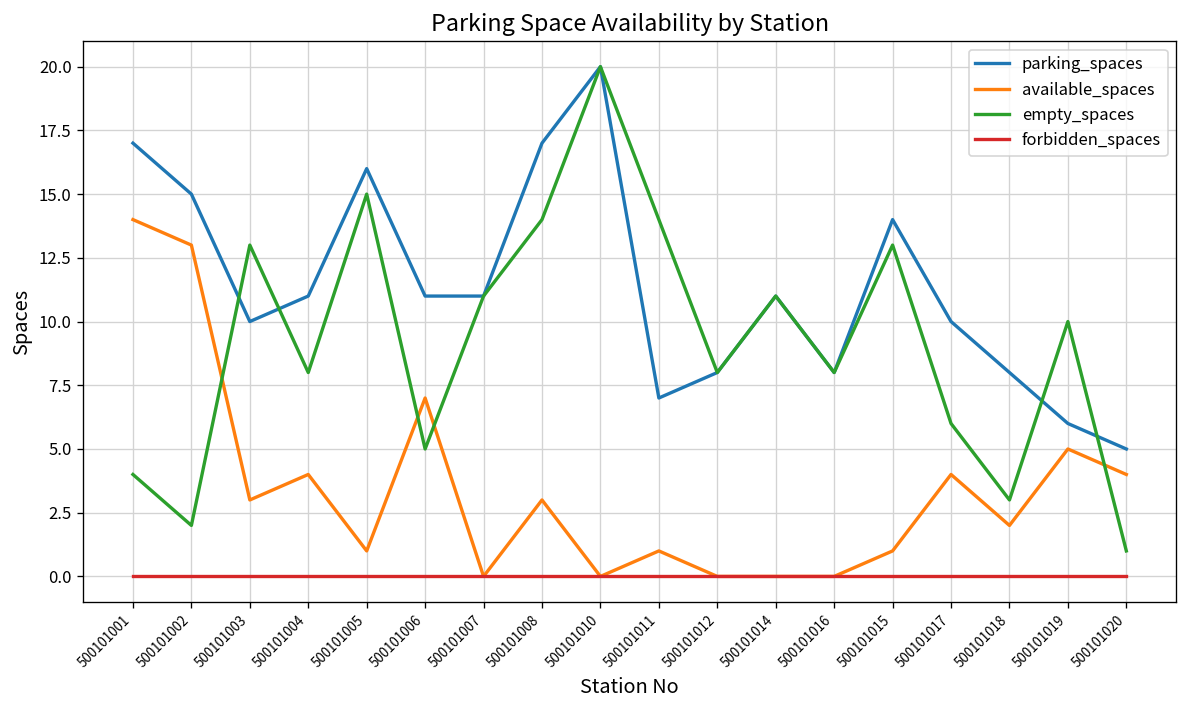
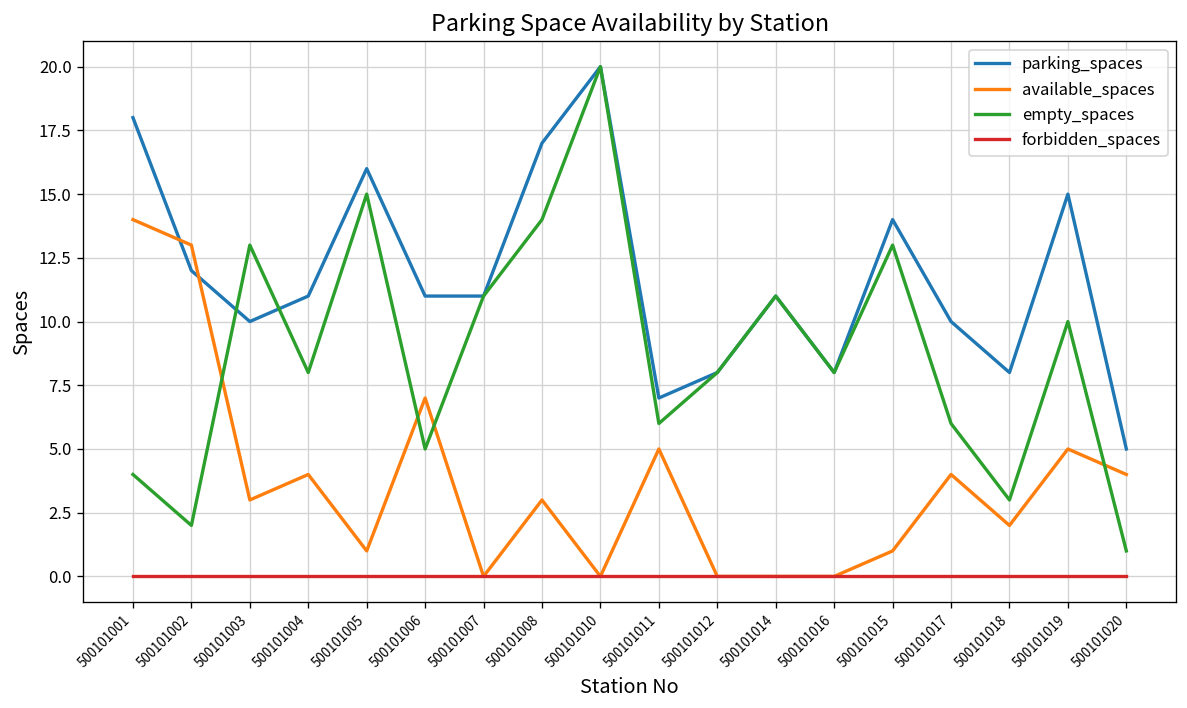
parking_spaces, 500101001: 17 -> 18
parking_spaces, 500101002: 15 -> 12
available_spaces, 500101011: 1 -> 5
empty_spaces, 500101011: 14 -> 6
parking_spaces, 500101019: 6 -> 15
